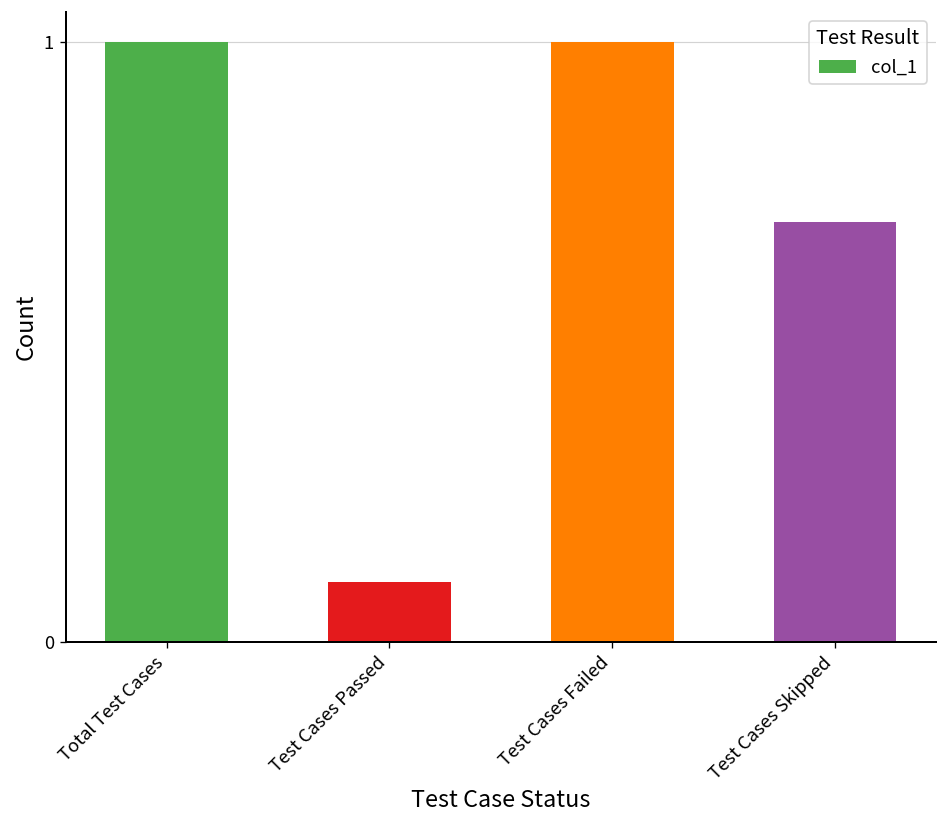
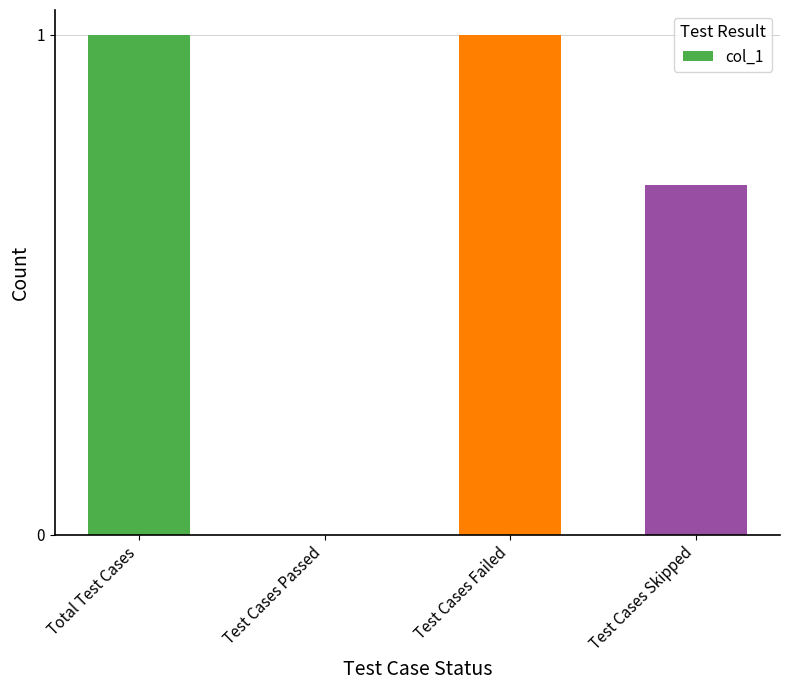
Test Cases Passed: 0.1 -> 0.0
